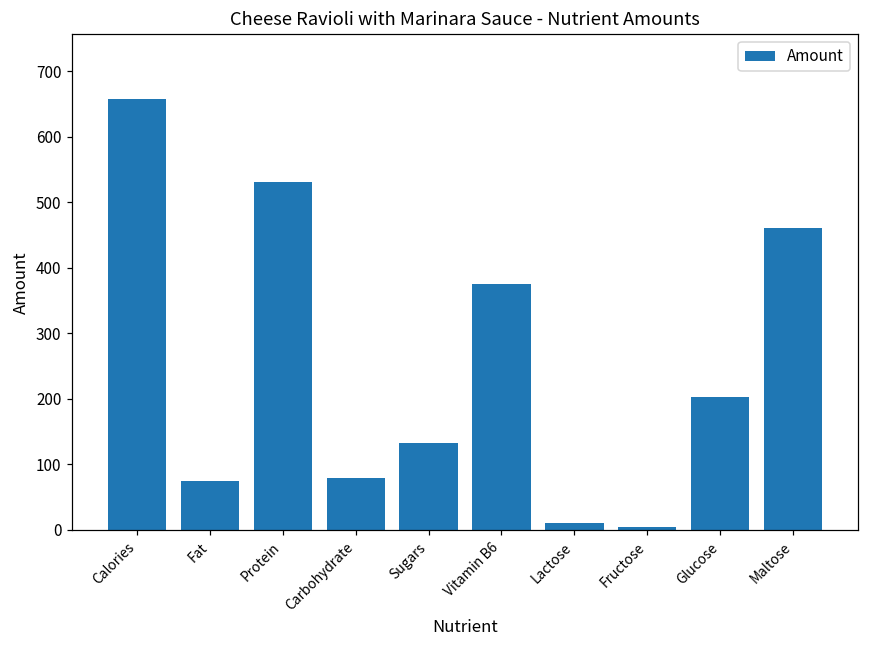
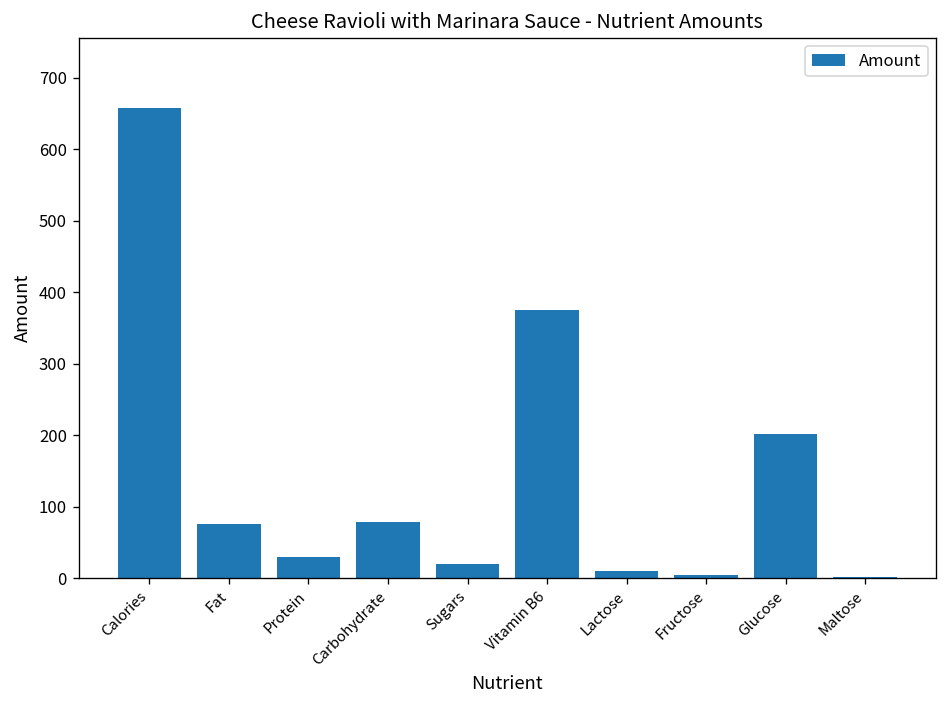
Protein: 530 -> 30
Sugars: 130 -> 20
Maltose: 460 -> 0
